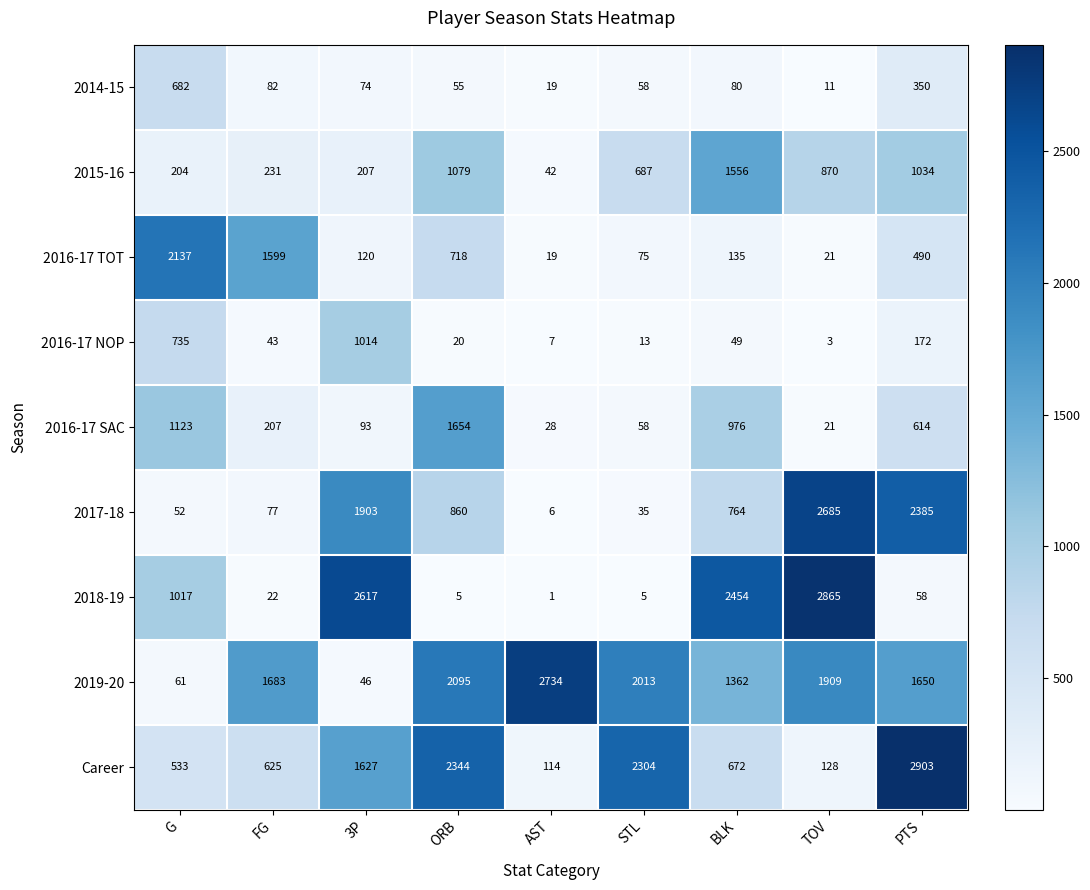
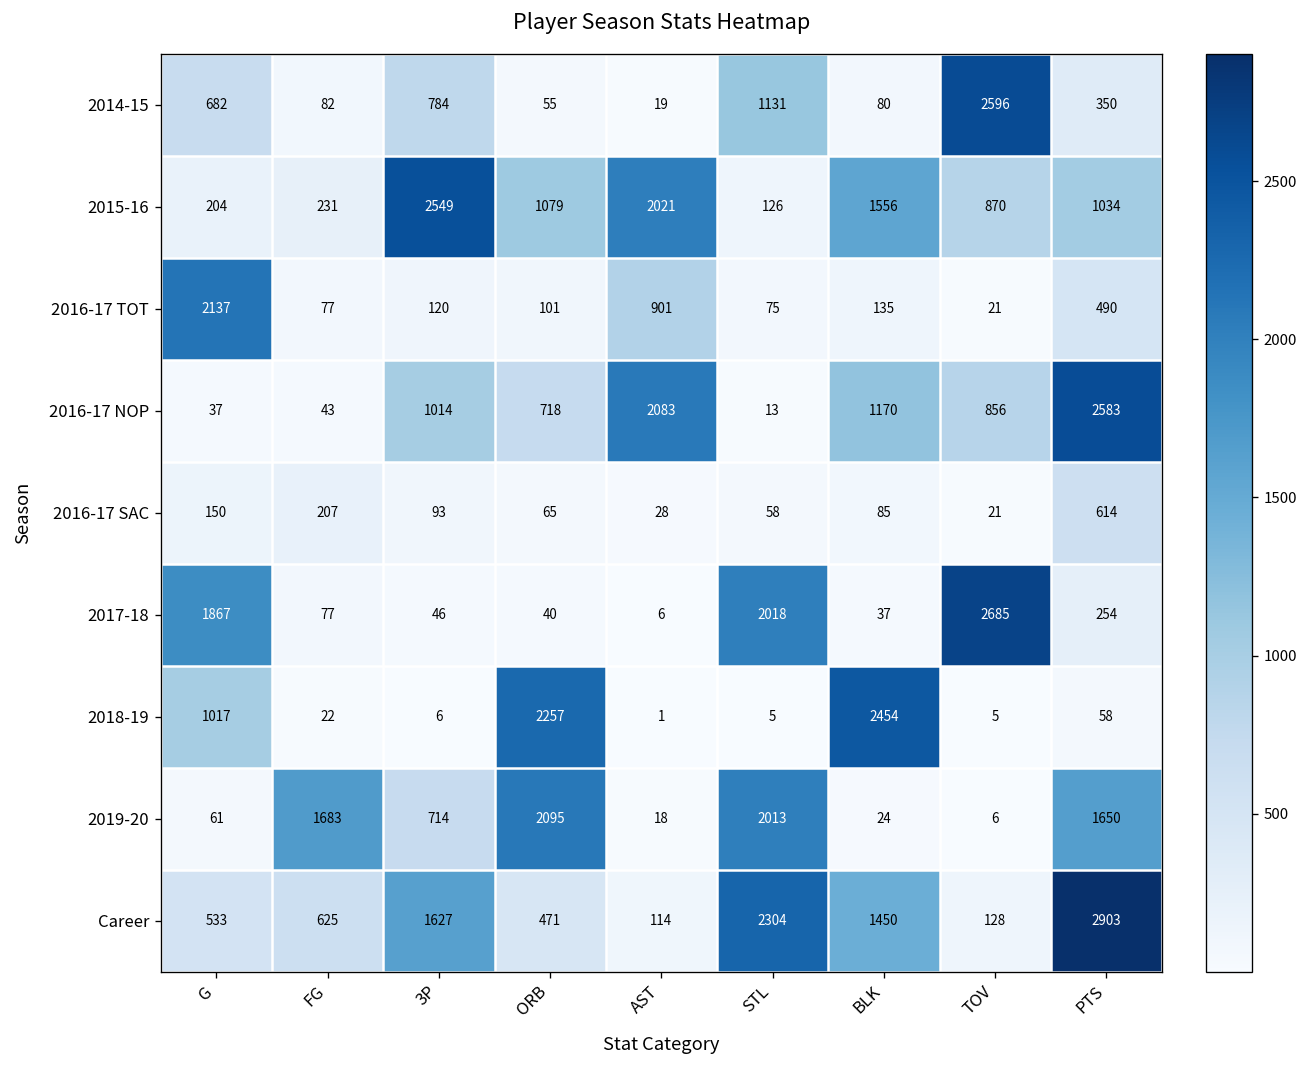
2014-15, 3P: 74 -> 784
2014-15, STL: 58 -> 1131
2014-15, TOV: 11 -> 2596
2015-16, 3P: 207 -> 2549
2015-16, AST: 42 -> 2021
2015-16, STL: 687 -> 126
2016-17 TOT, FG: 1599 -> 77
2016-17 TOT, ORB: 718 -> 101
2016-17 TOT, AST: 19 -> 901
2016-17 NOP, G: 735 -> 37
2016-17 NOP, ORB: 20 -> 718
2016-17 NOP, AST: 7 -> 2083
2016-17 NOP, BLK: 49 -> 1170
2016-17 NOP, TOV: 3 -> 856
2016-17 NOP, PTS: 172 -> 2583
2016-17 SAC, G: 1123 -> 150
2016-17 SAC, ORB: 1654 -> 65
2016-17 SAC, BLK: 976 -> 85
2017-18, G: 52 -> 1867
2017-18, 3P: 1903 -> 46
2017-18, ORB: 860 -> 40
2017-18, STL: 35 -> 2018
2017-18, BLK: 764 -> 37
2017-18, PTS: 2385 -> 254
2018-19, 3P: 2617 -> 6
2018-19, ORB: 5 -> 2257
2018-19, TOV: 2865 -> 5
2019-20, 3P: 46 -> 714
2019-20, AST: 2734 -> 18
2019-20, BLK: 1362 -> 24
2019-20, TOV: 1909 -> 6
Career, ORB: 2344 -> 471
Career, BLK: 672 -> 1450
